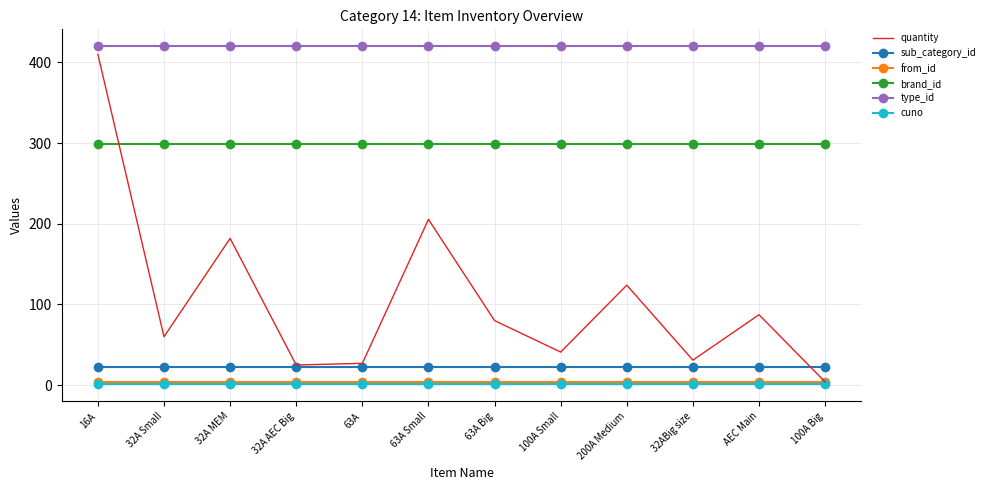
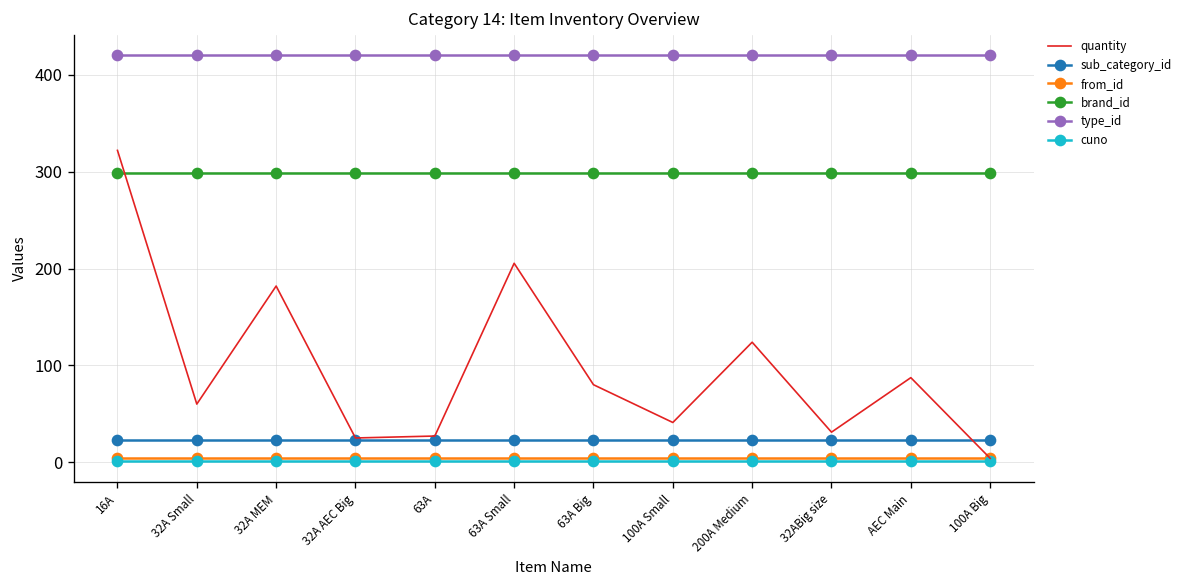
quantity, 16A: 410 -> 320
